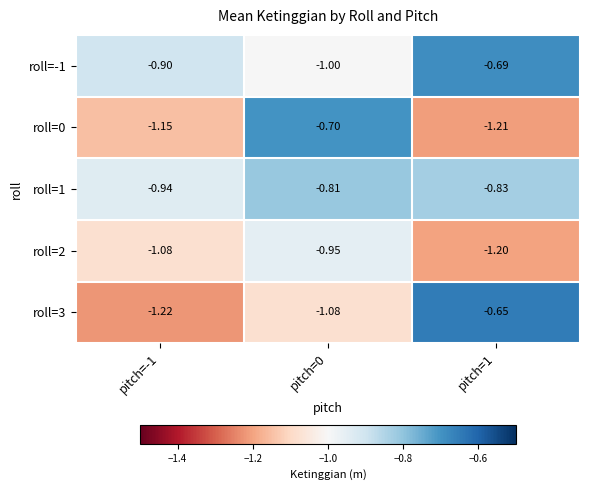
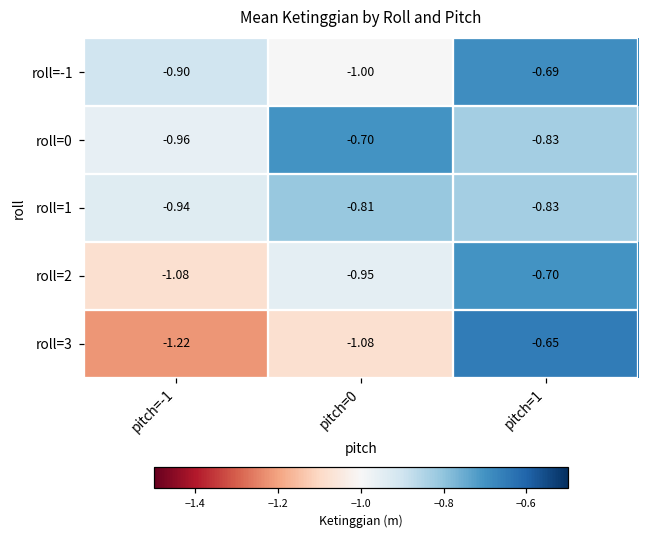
roll=0, pitch=-1: -1.15 -> -0.96
roll=0, pitch=1: -1.21 -> -0.83
roll=2, pitch=1: -1.20 -> -0.70
